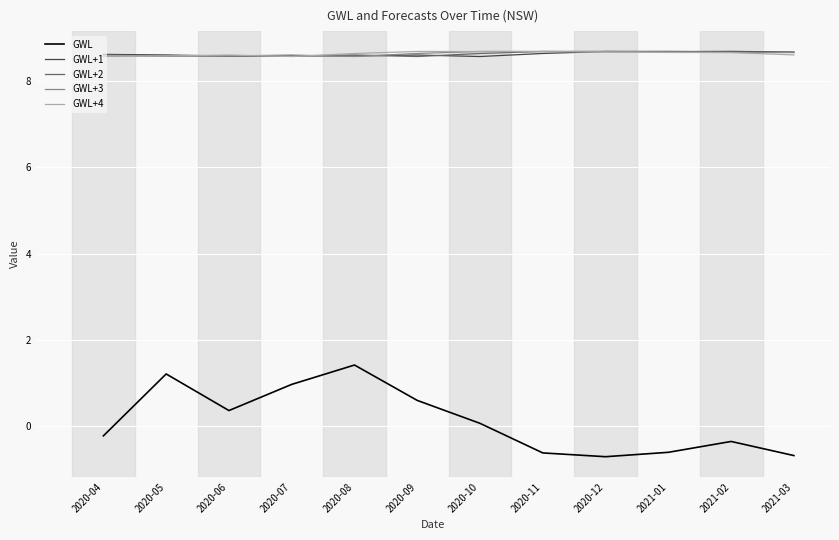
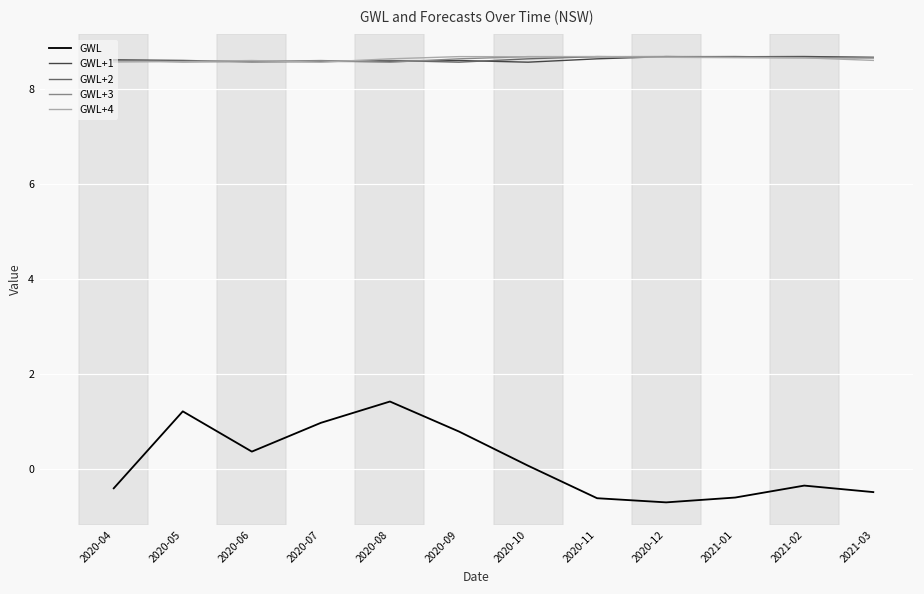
GWL, 2020-04: -0.2 -> -0.4
GWL, 2020-09: 0.6 -> 0.8
GWL, 2021-03: -0.7 -> -0.5
